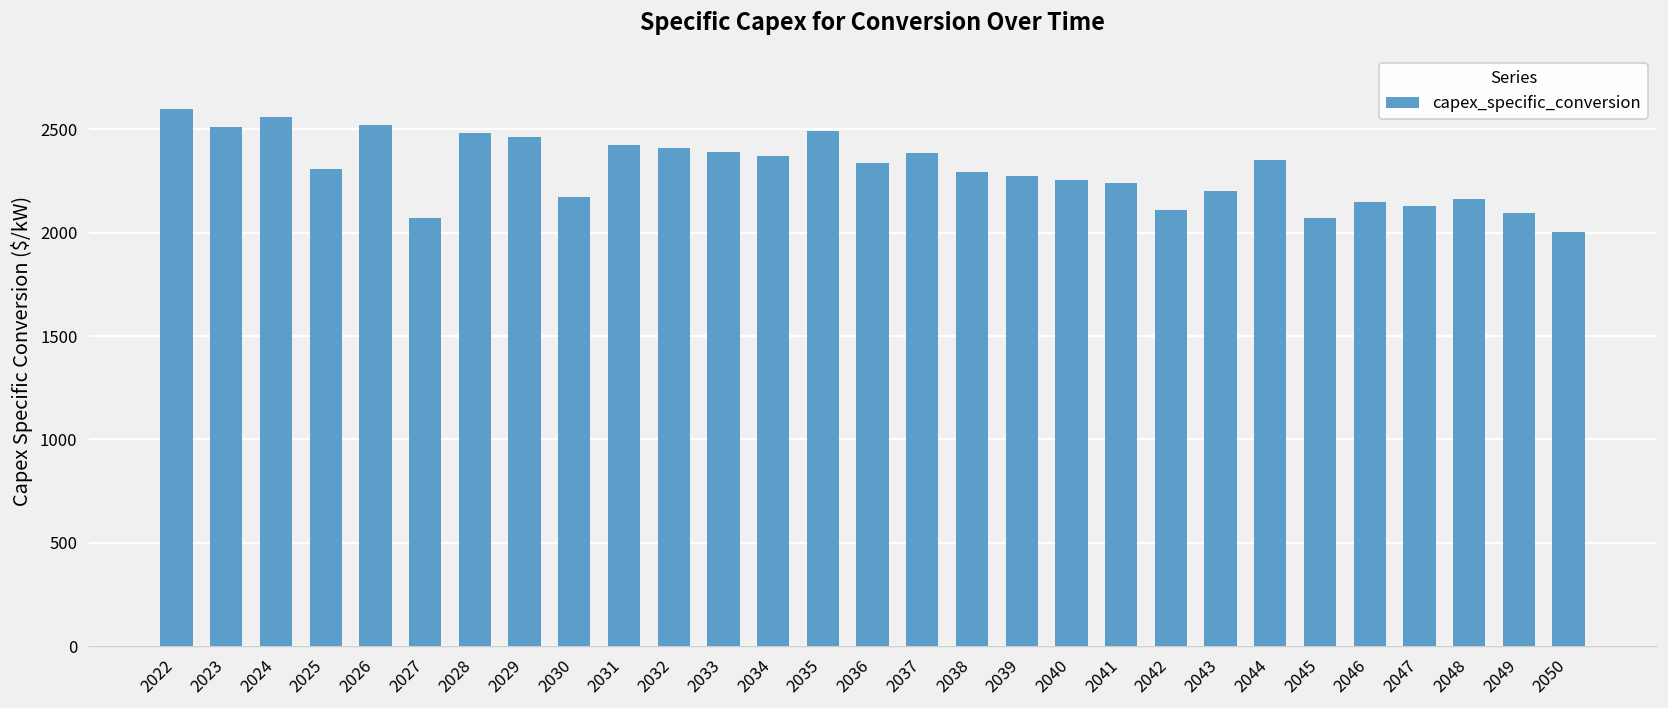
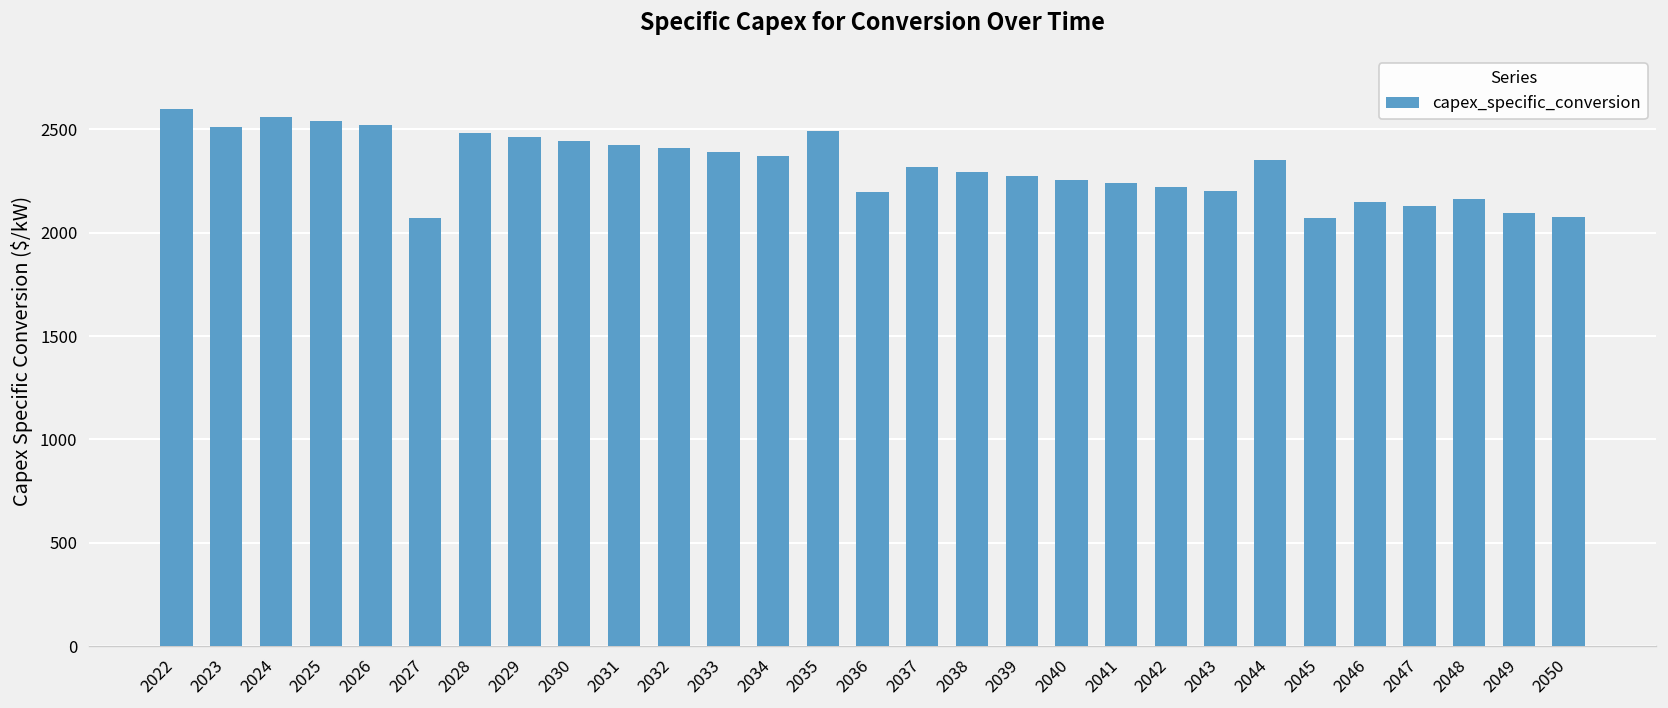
2025: 2310 -> 2540
2030: 2170 -> 2440
2036: 2340 -> 2200
2037: 2380 -> 2320
2042: 2110 -> 2220
2050: 2000 -> 2080
